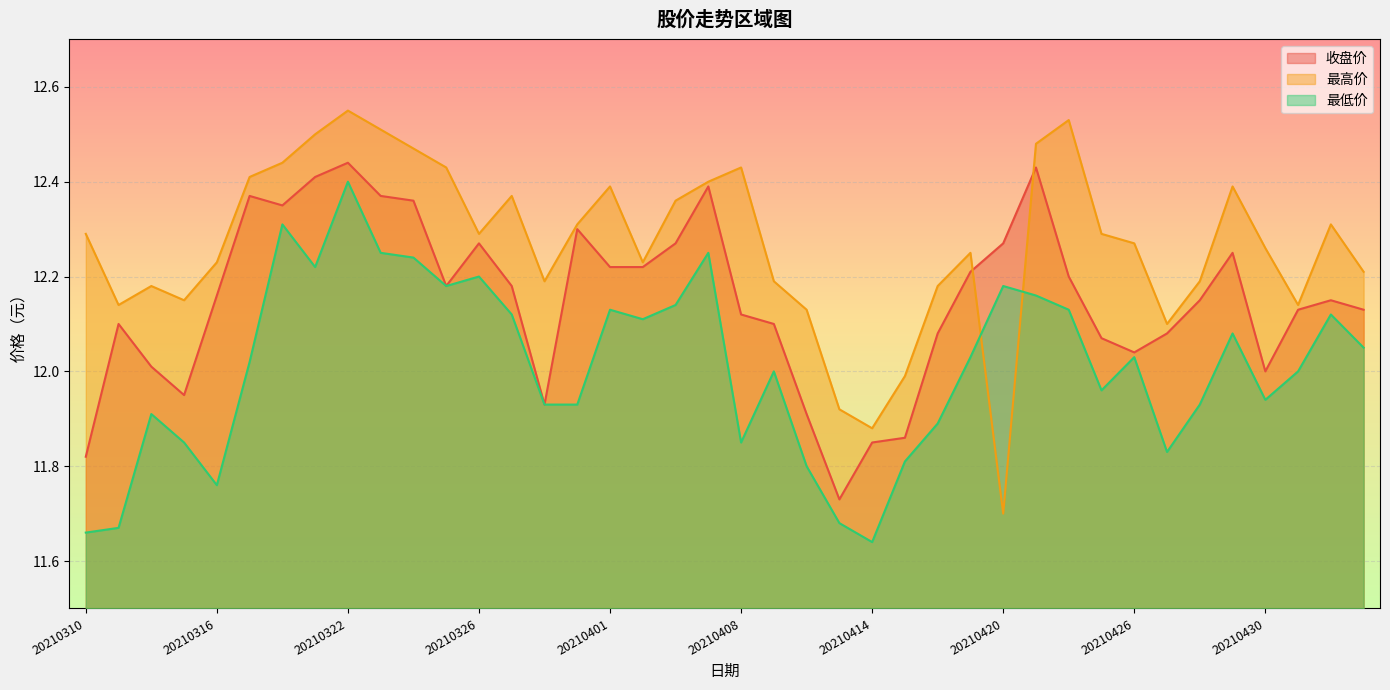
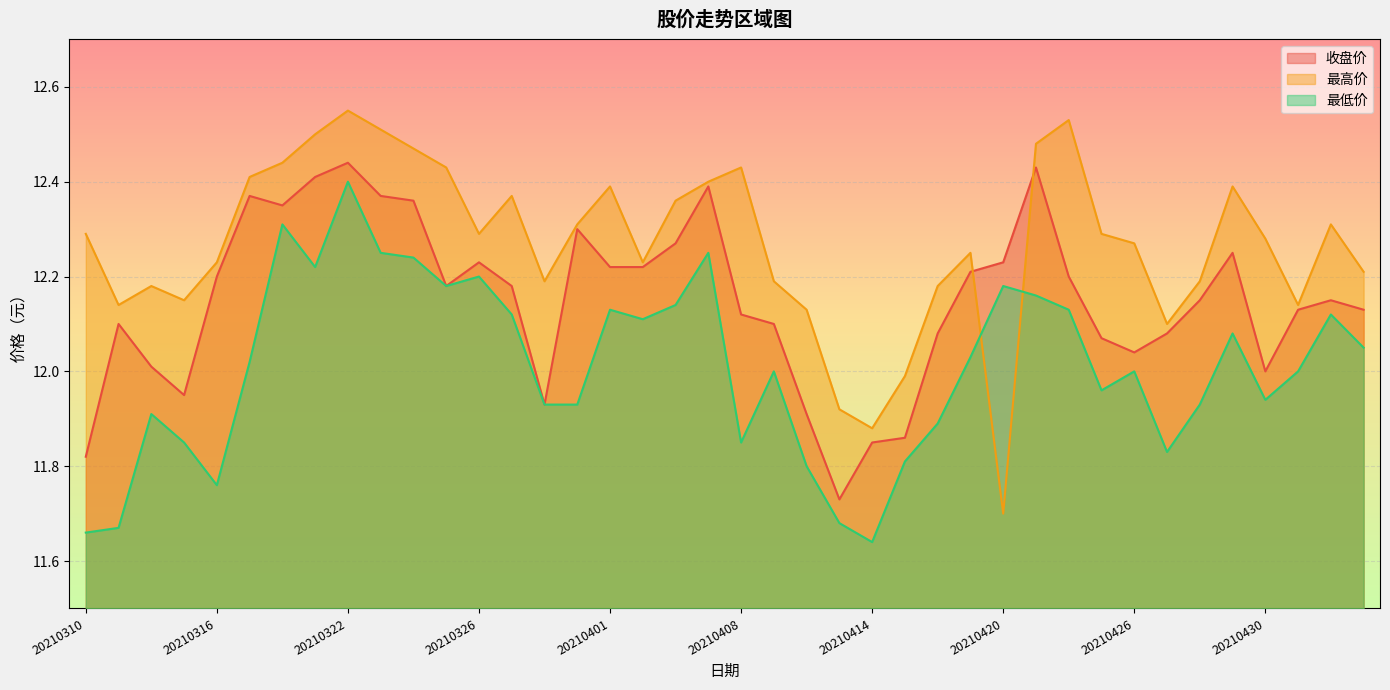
收盘价, 20210316: 12.16 -> 12.20
收盘价, 20210326: 12.27 -> 12.23
收盘价, 20210420: 12.27 -> 12.23
最低价, 20210426: 12.03 -> 12.00
最高价, 20210430: 12.26 -> 12.28
